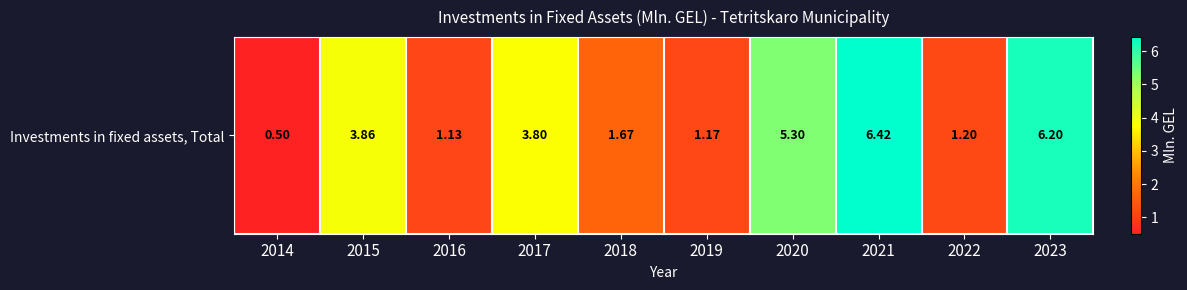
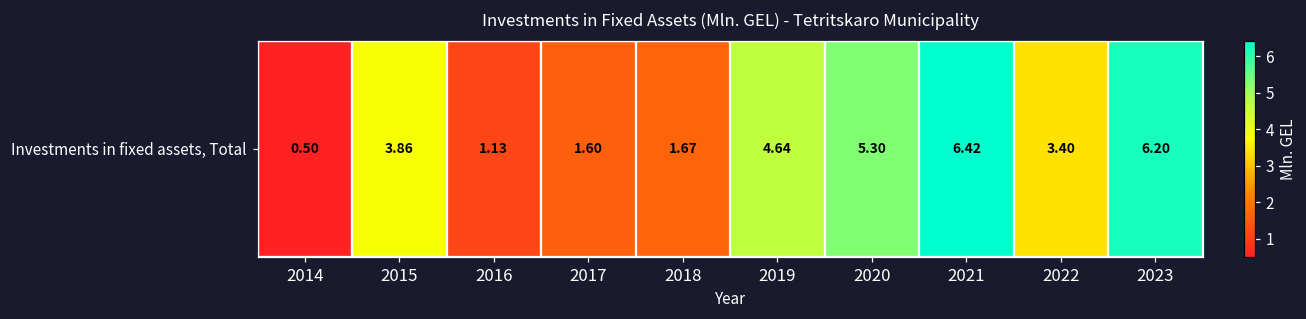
Investments in fixed assets, Total, 2017: 3.80 -> 1.60
Investments in fixed assets, Total, 2019: 1.17 -> 4.64
Investments in fixed assets, Total, 2022: 1.20 -> 3.40
